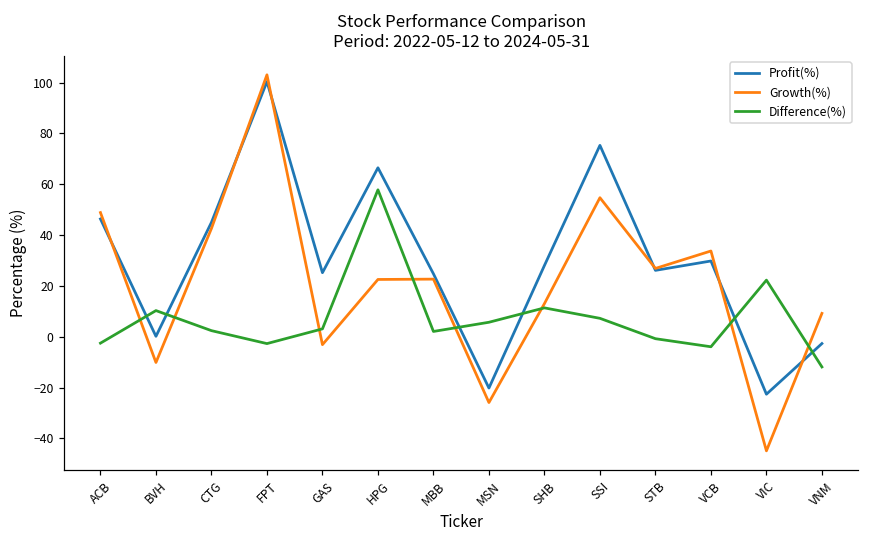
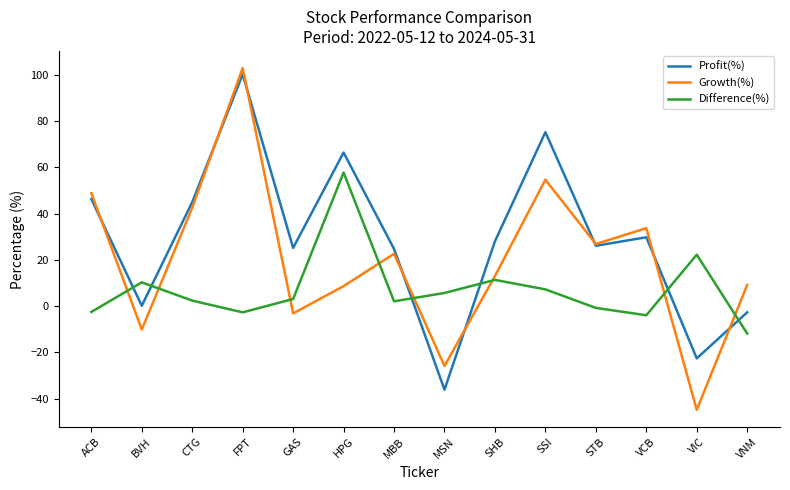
Growth(%), HPG: 23 -> 9
Profit(%), MSN: -20 -> -36
